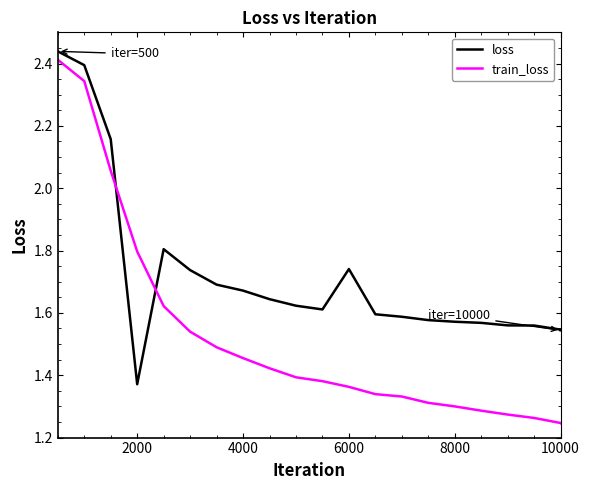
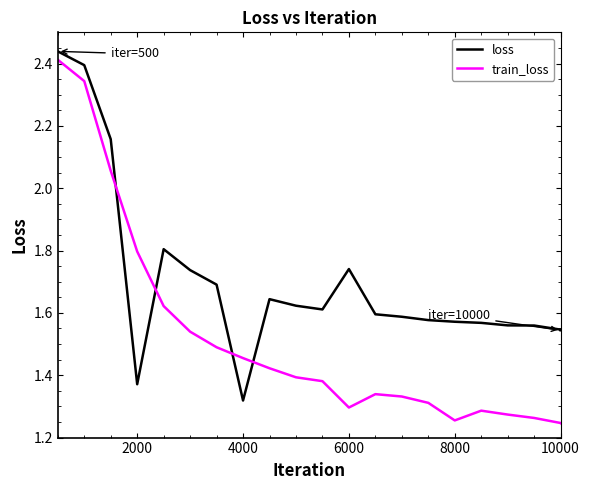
loss, 4000: 1.67 -> 1.32
train_loss, 6000: 1.36 -> 1.30
train_loss, 8000: 1.30 -> 1.26
